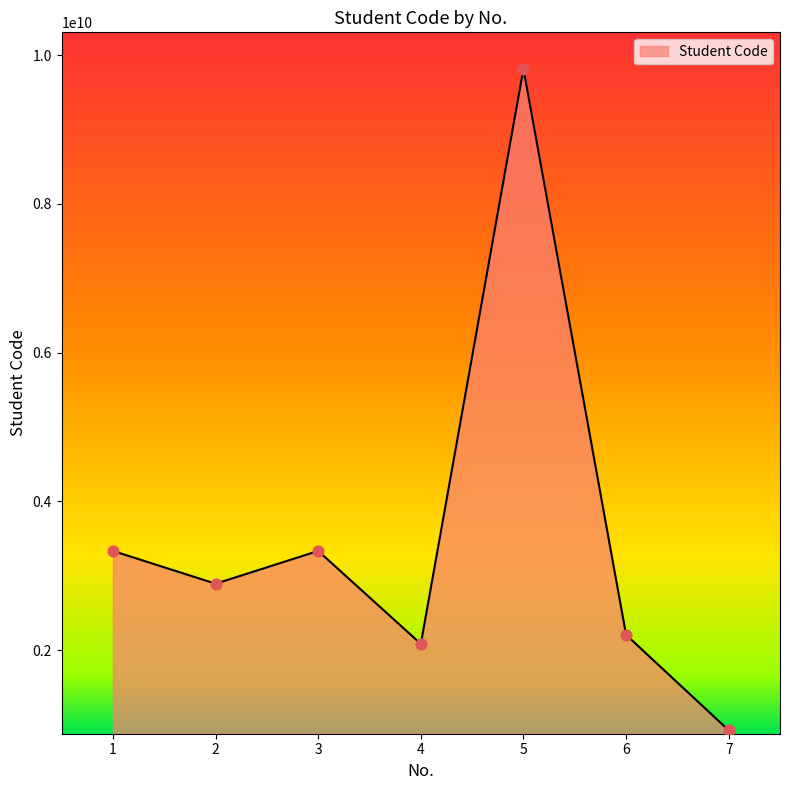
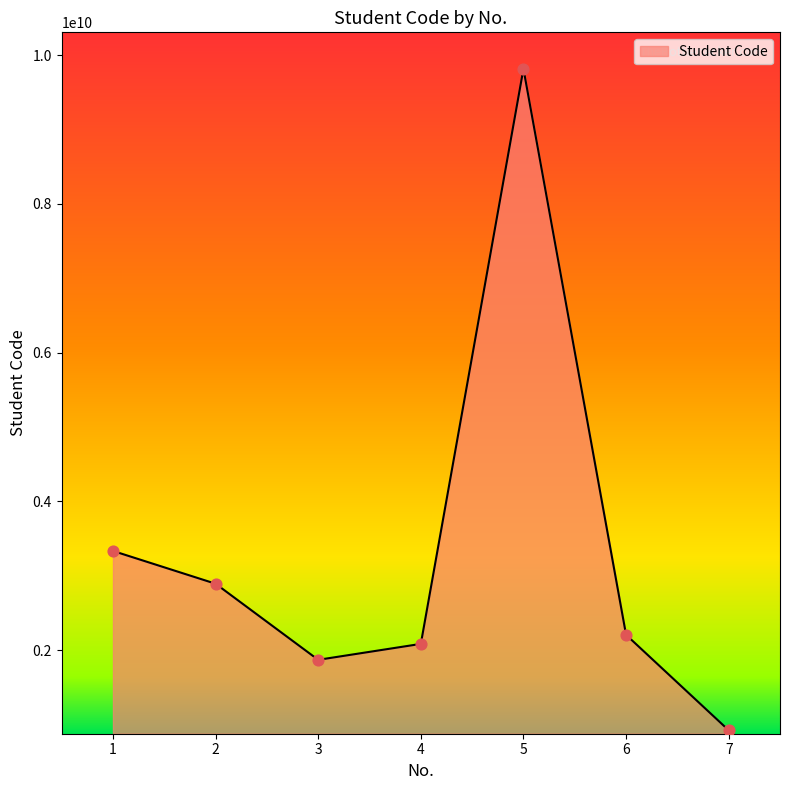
3: 3300000000 -> 1900000000
